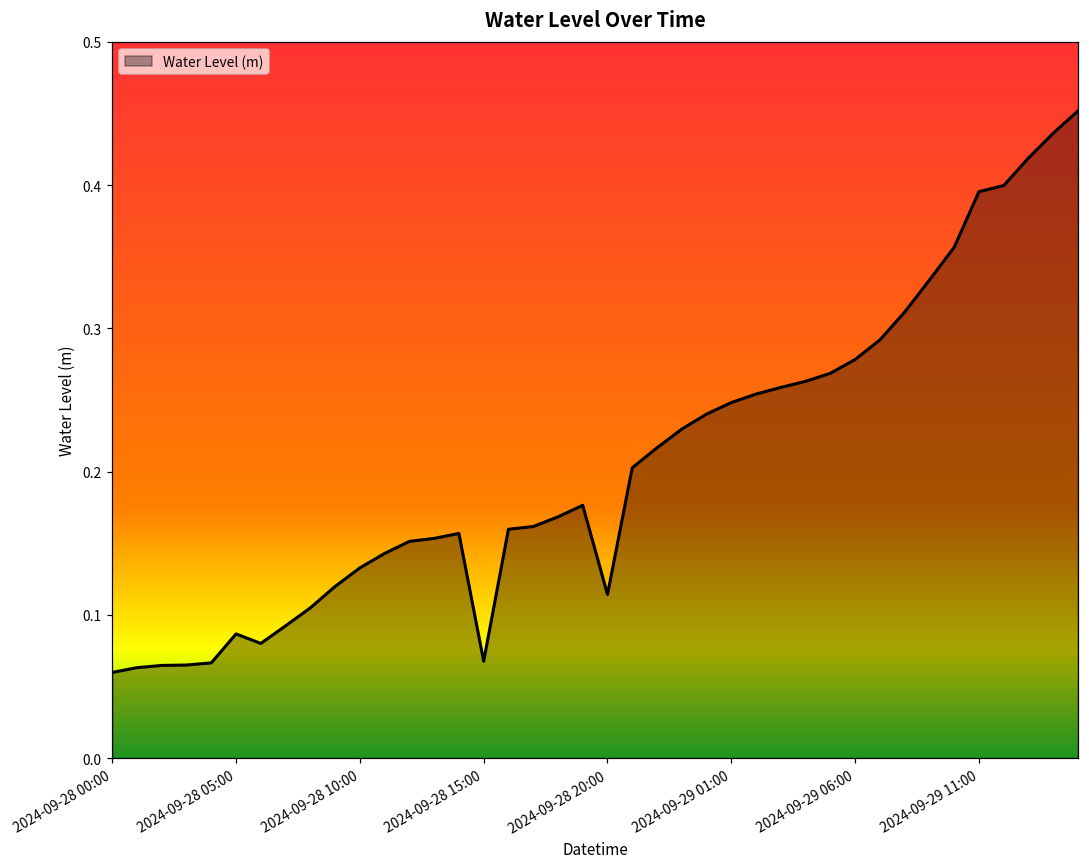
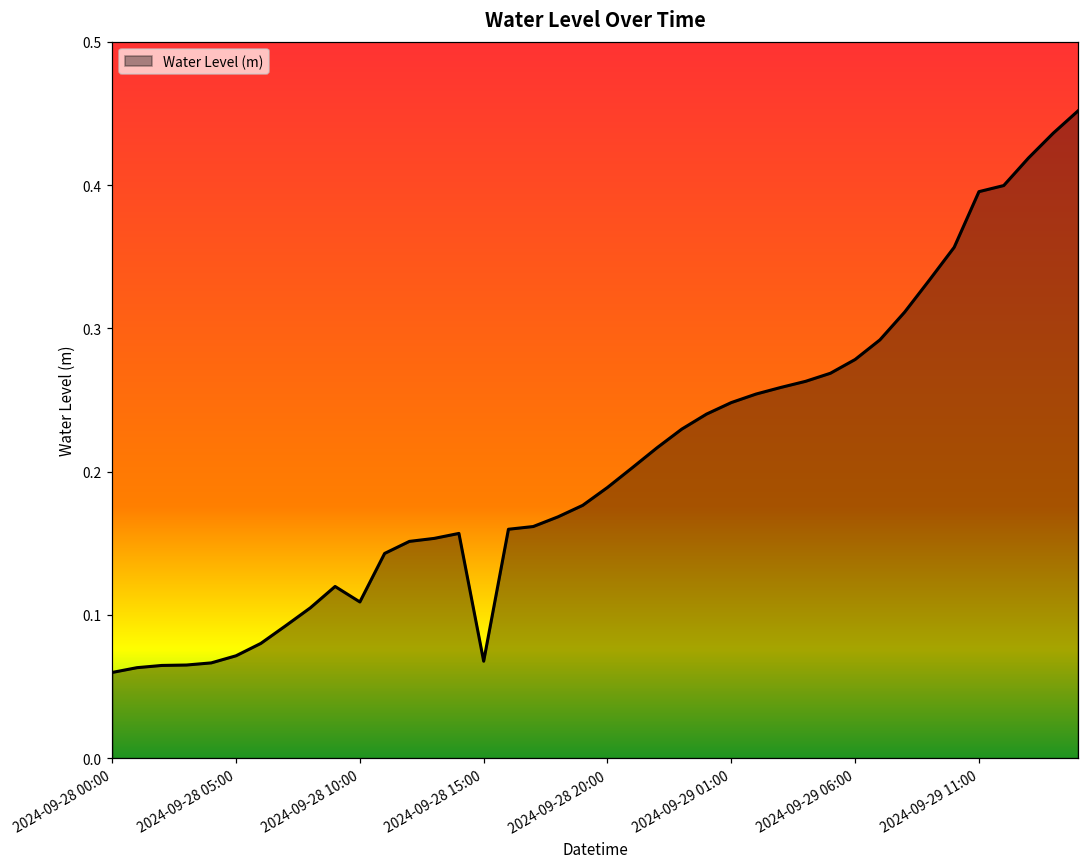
2024-09-28 05:00: 0.087 -> 0.071
2024-09-28 10:00: 0.133 -> 0.109
2024-09-28 20:00: 0.114 -> 0.189
